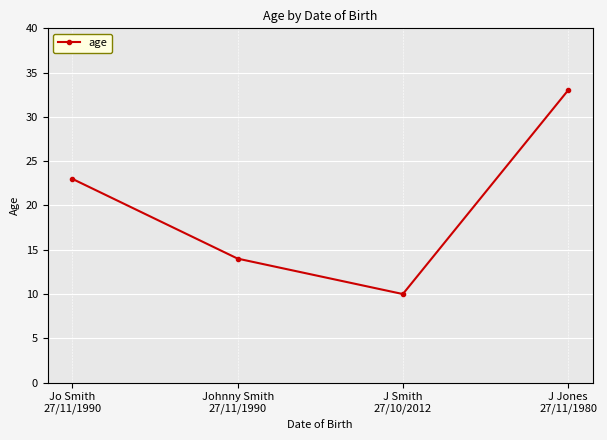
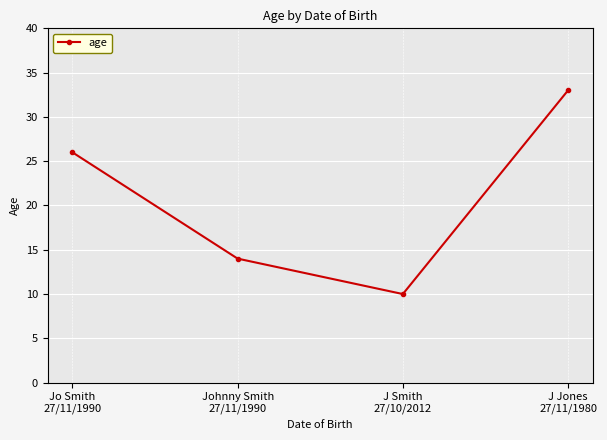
Jo Smith 27/11/1990: 23 -> 26
